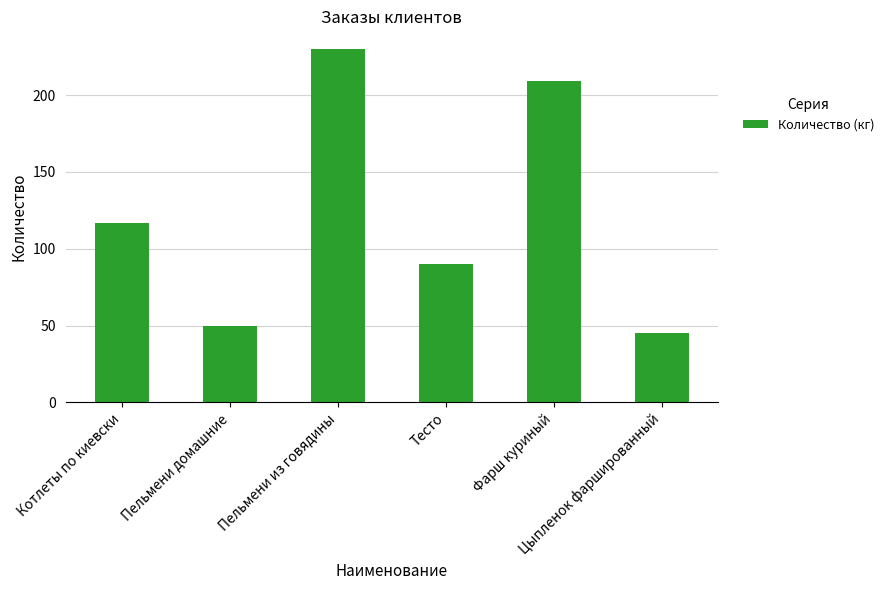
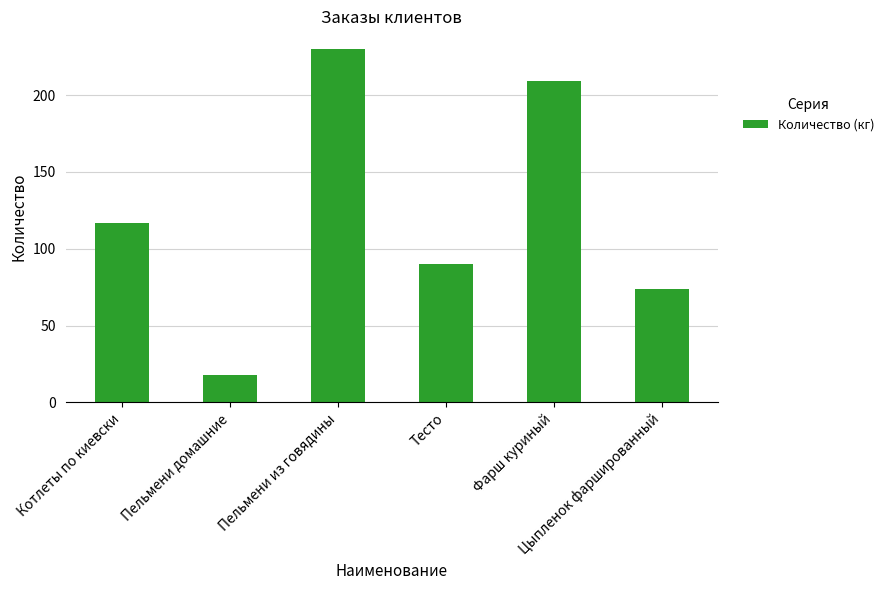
Пельмени домашние: 50 -> 18
Цыпленок фаршированный: 45 -> 74
